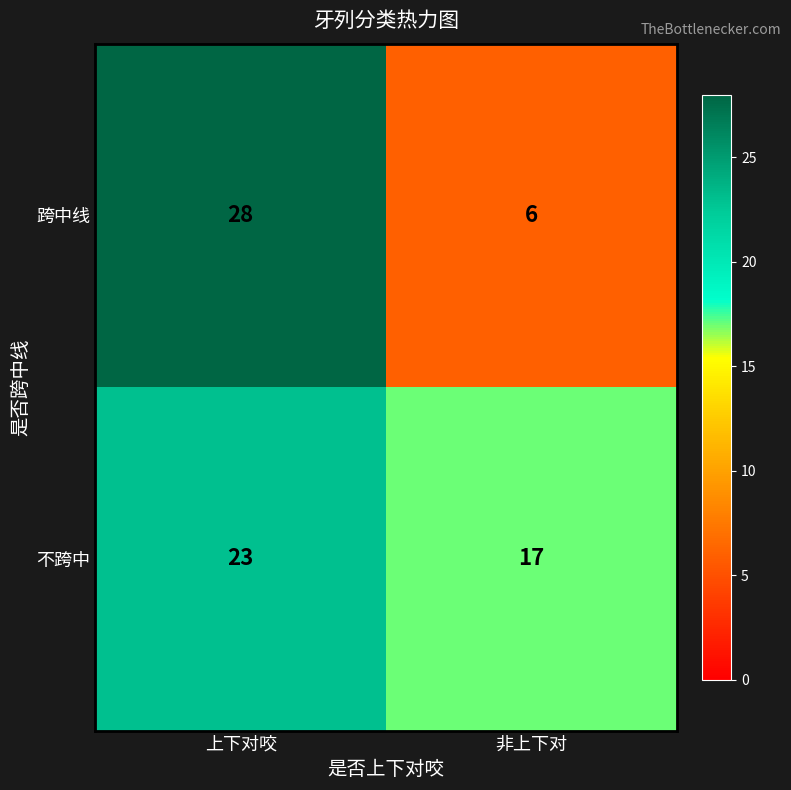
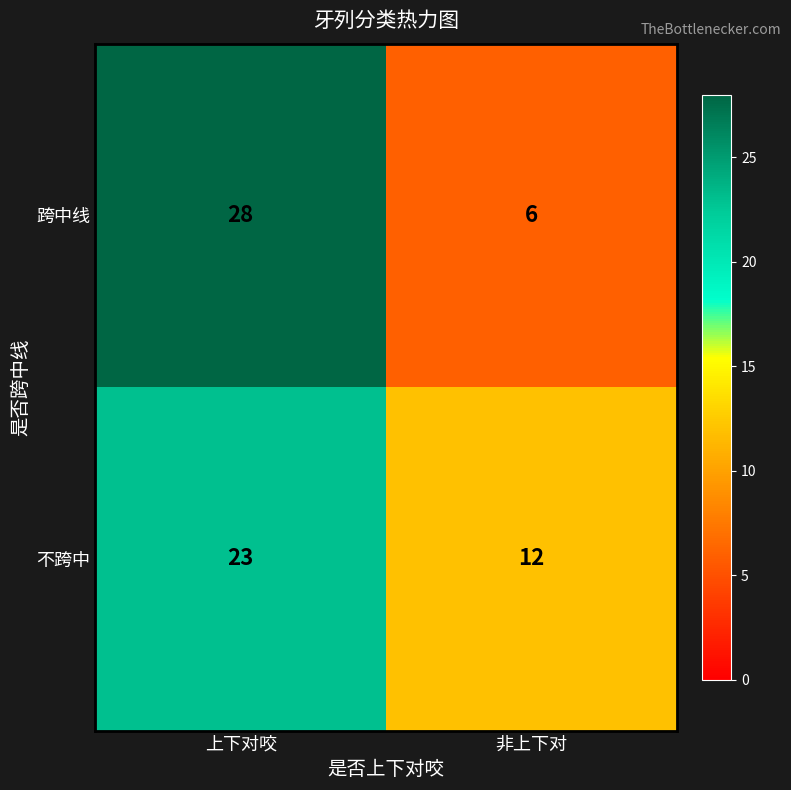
不跨中, 非上下对: 17 -> 12
